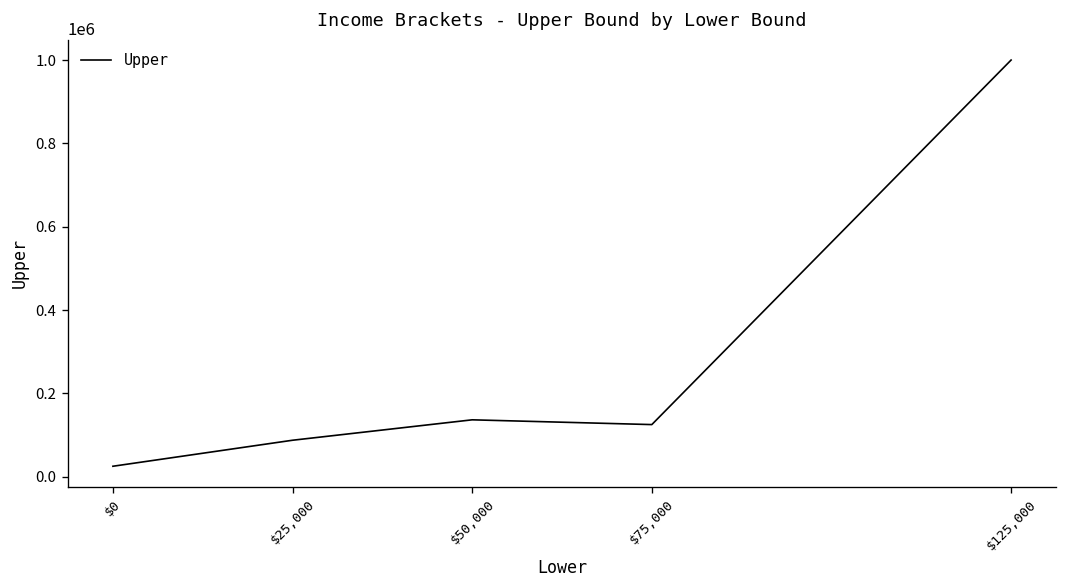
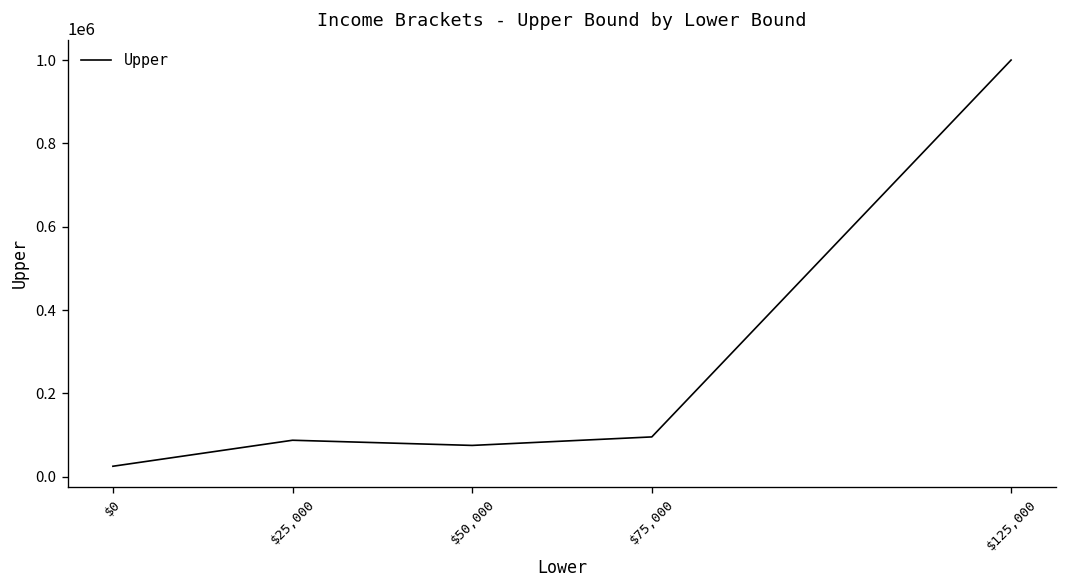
$50,000: 140000 -> 70000
$75,000: 120000 -> 100000
